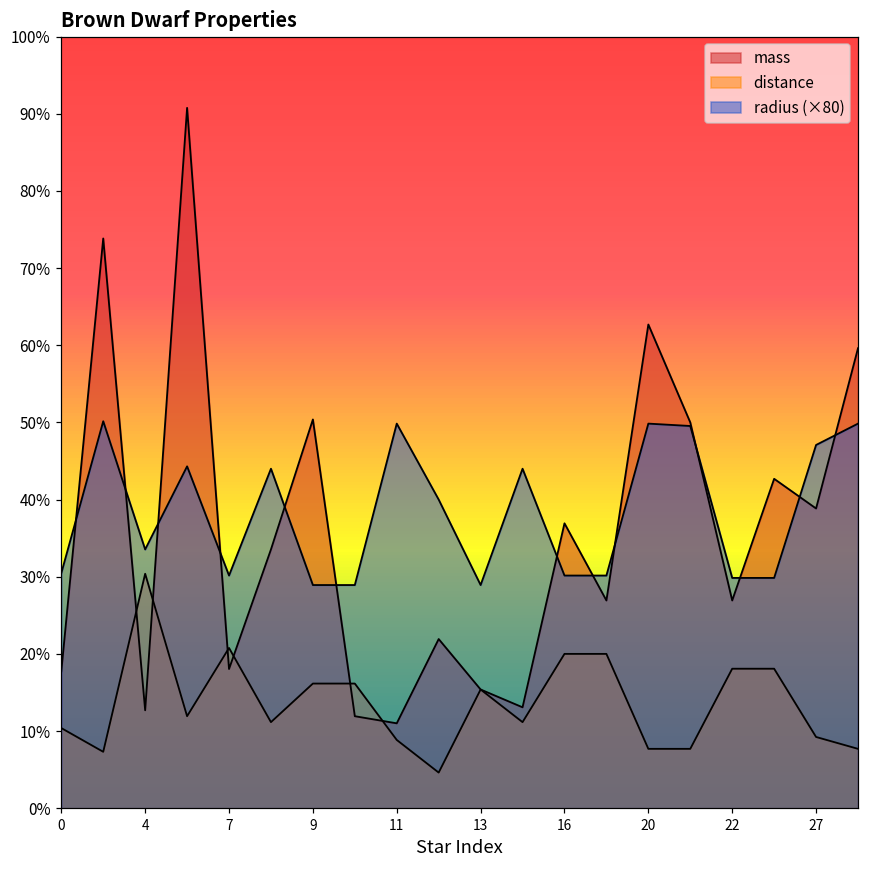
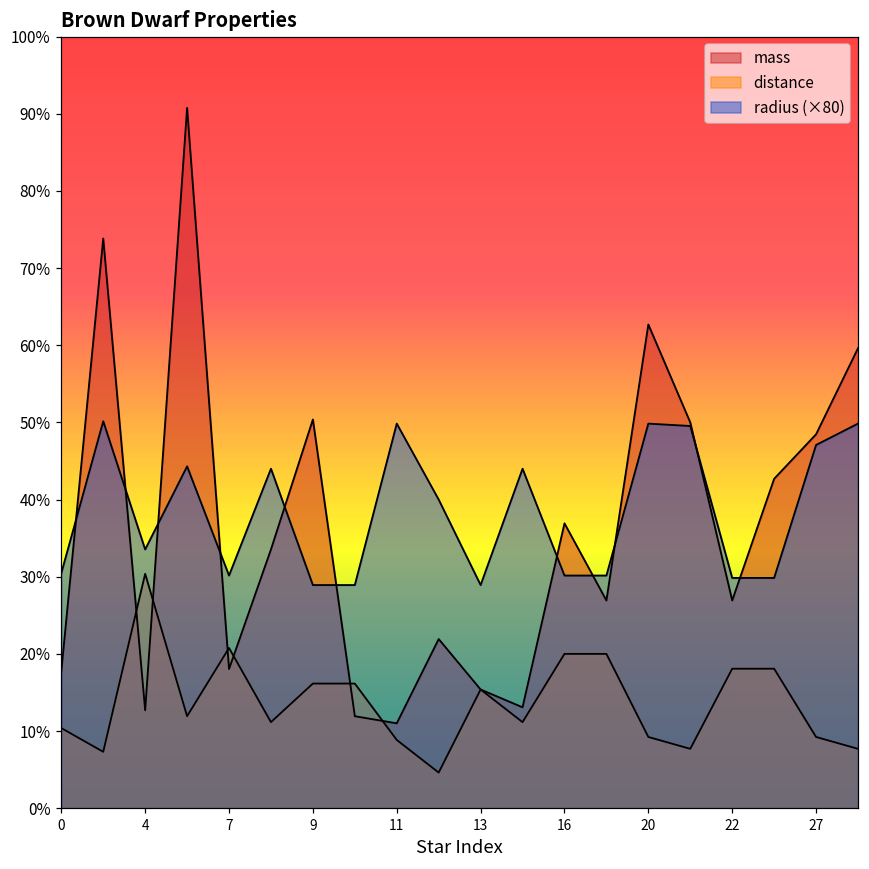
distance, 20: 8% -> 9%
mass, 27: 39% -> 48%
